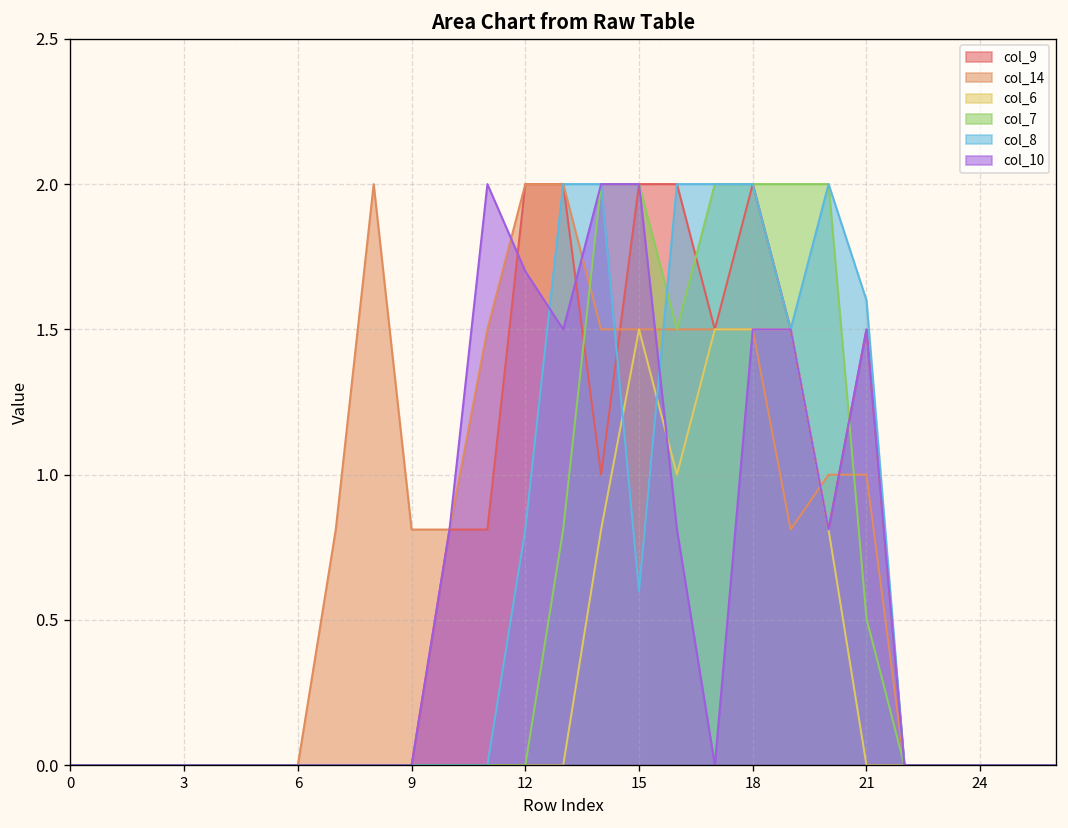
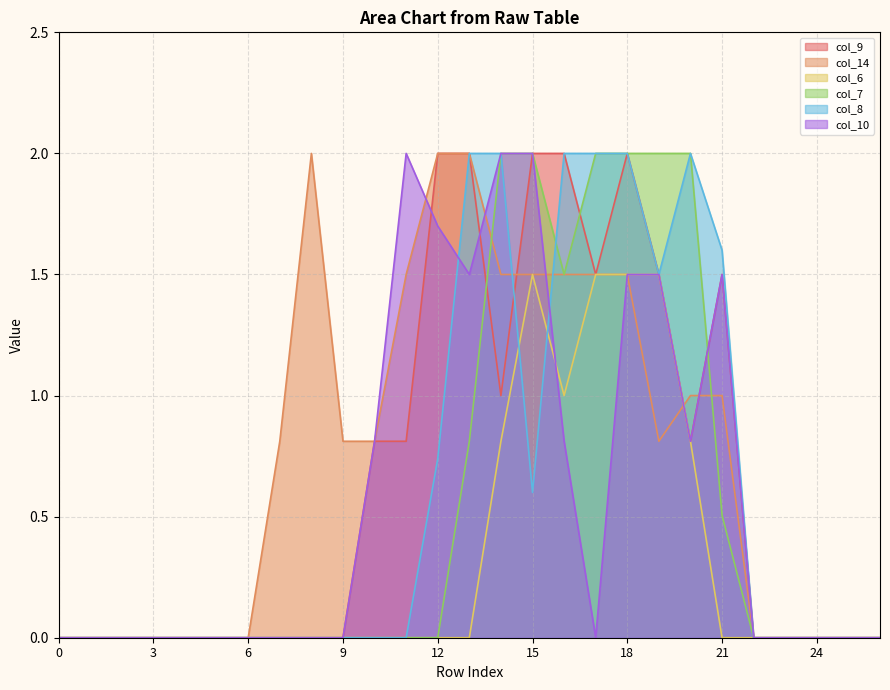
col_8, 12: 0.81 -> 0.74
